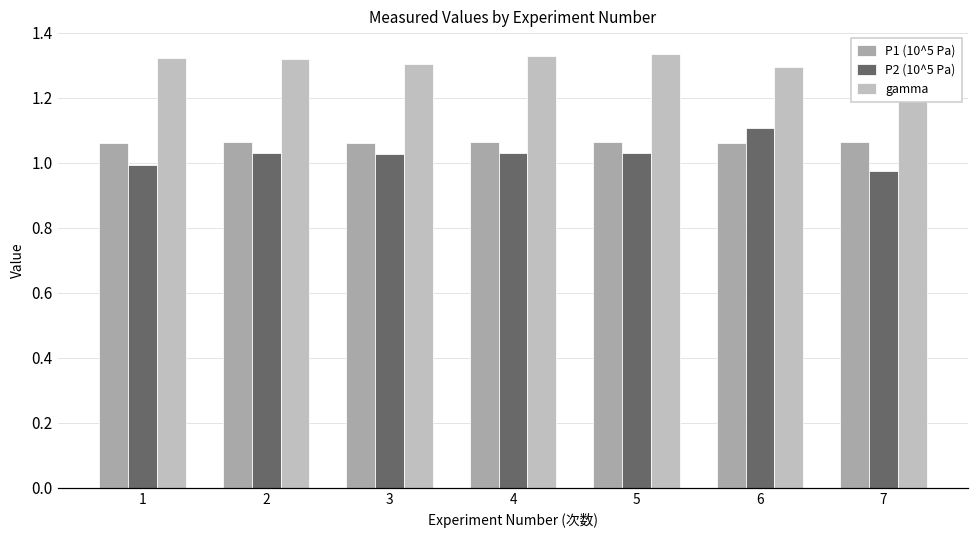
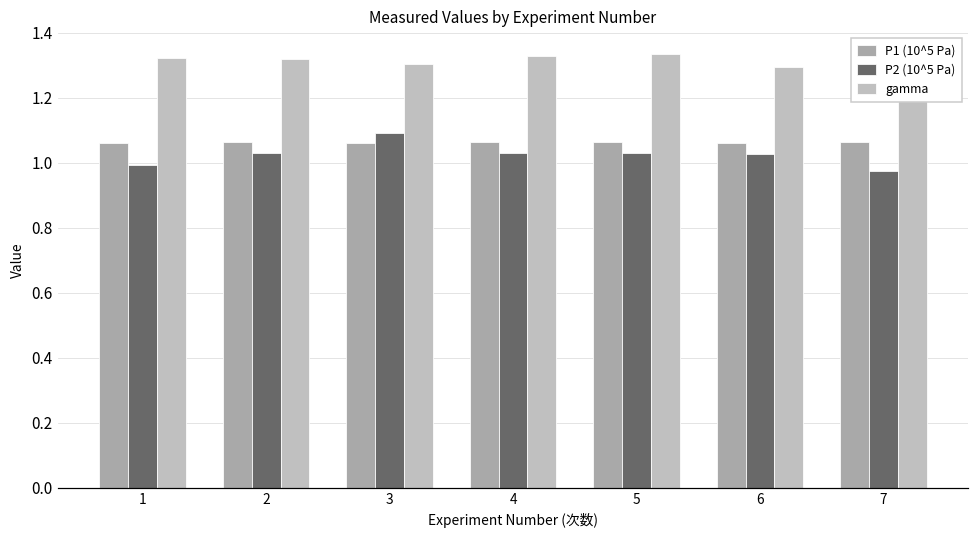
P2 (10^5 Pa), 3: 1.03 -> 1.09
P2 (10^5 Pa), 6: 1.11 -> 1.03
